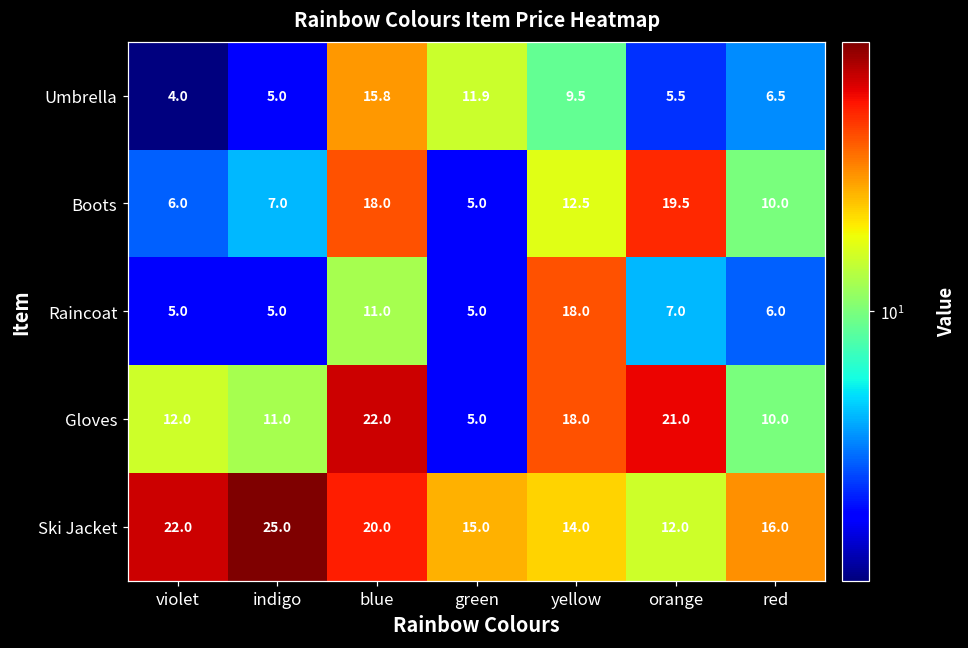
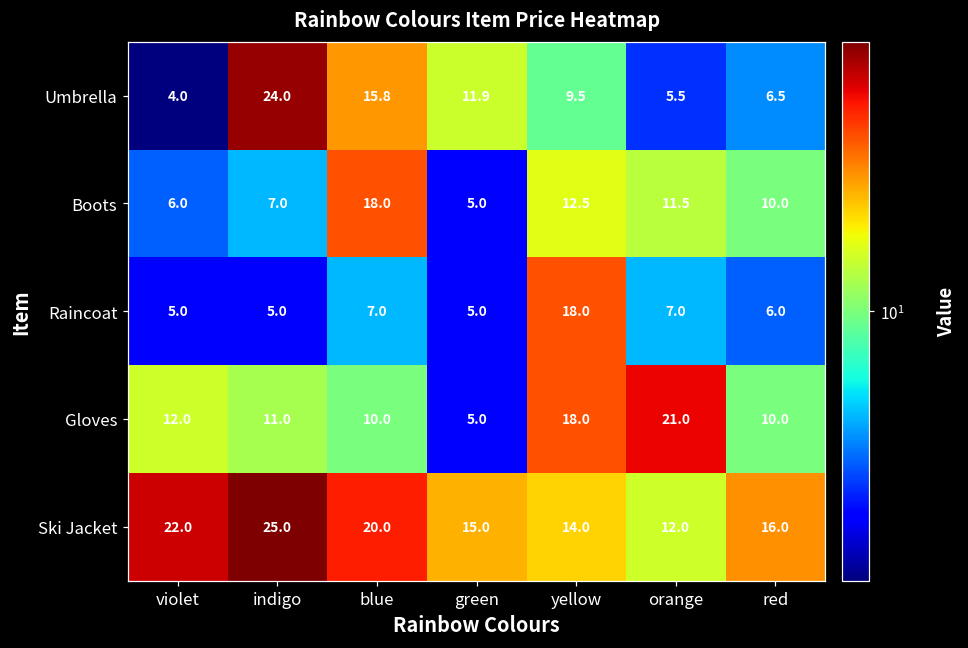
Umbrella, indigo: 5.0 -> 24.0
Boots, orange: 19.5 -> 11.5
Raincoat, blue: 11.0 -> 7.0
Gloves, blue: 22.0 -> 10.0
